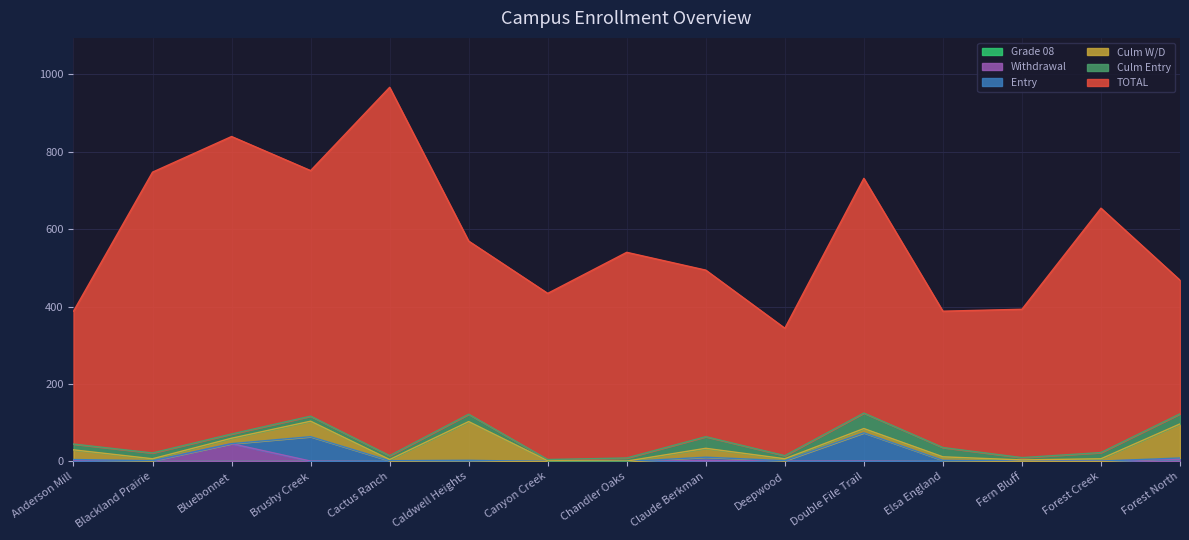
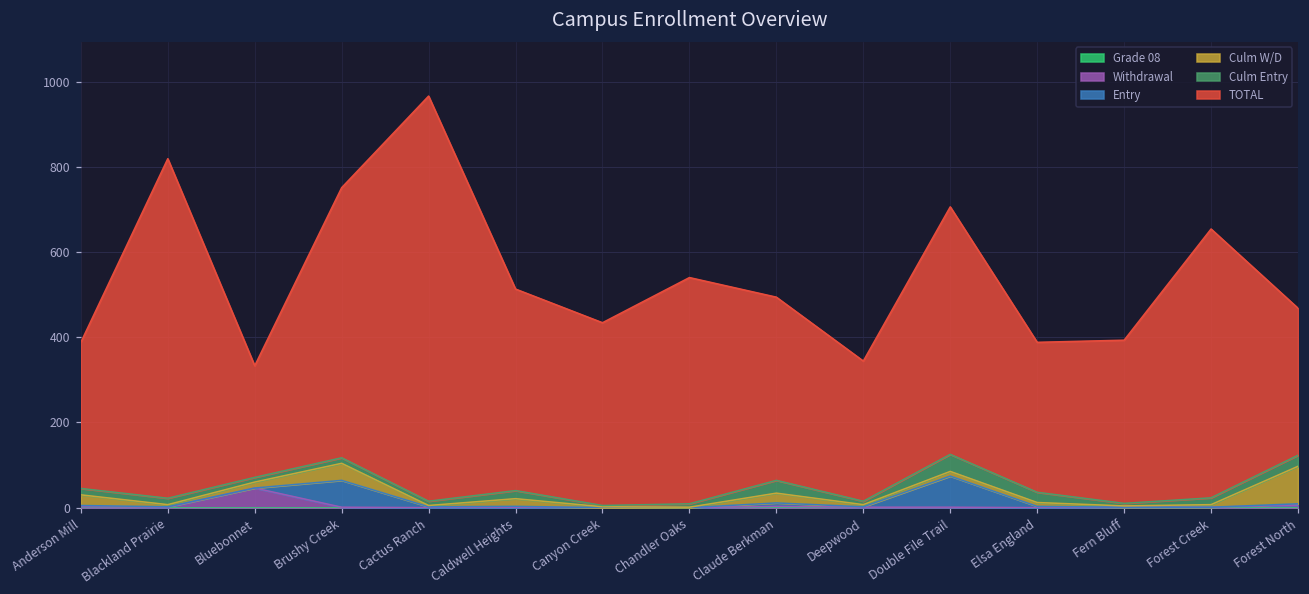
TOTAL, Blackland Prairie: 730 -> 800
TOTAL, Bluebonnet: 770 -> 260
Culm W/D, Caldwell Heights: 100 -> 20
TOTAL, Caldwell Heights: 450 -> 470
TOTAL, Double File Trail: 610 -> 580
